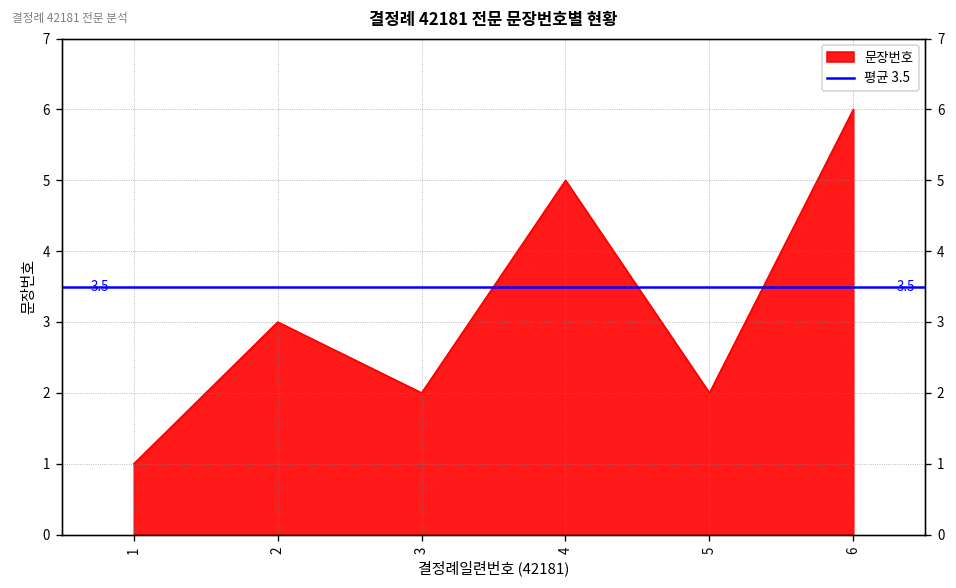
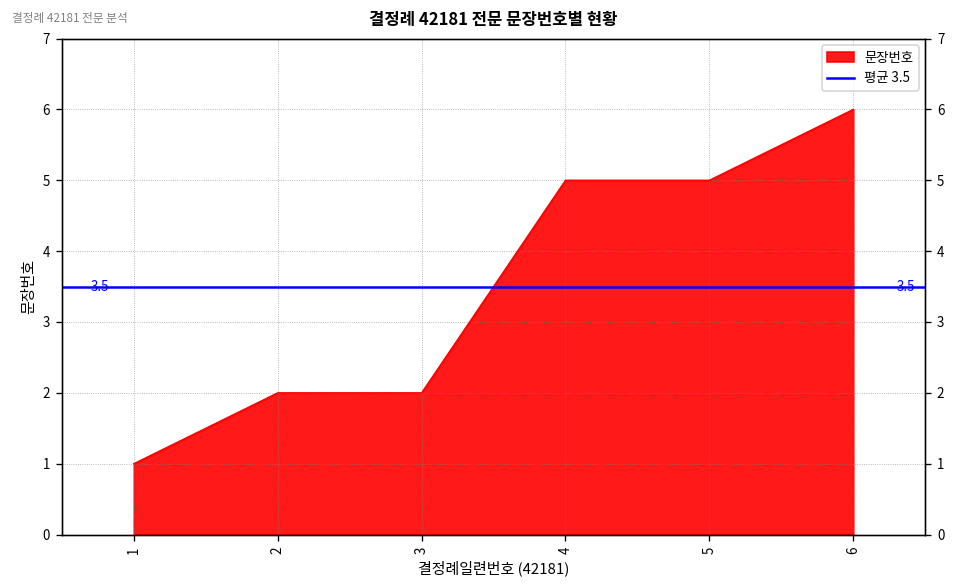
2: 3 -> 2
5: 2 -> 5
